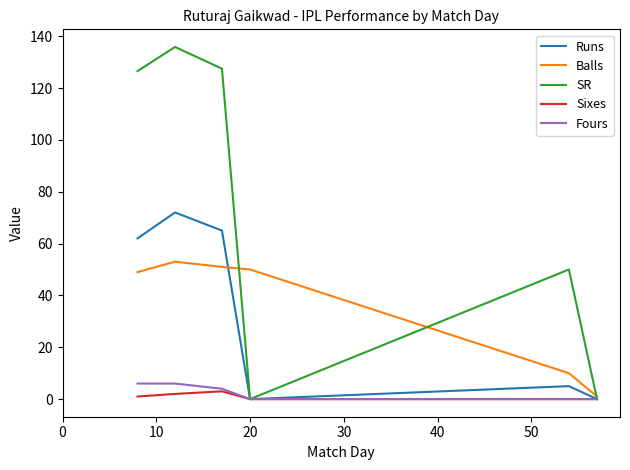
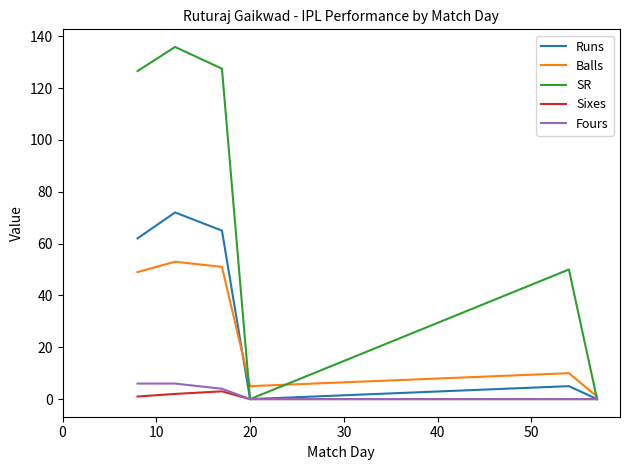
Balls, 20: 50 -> 5
